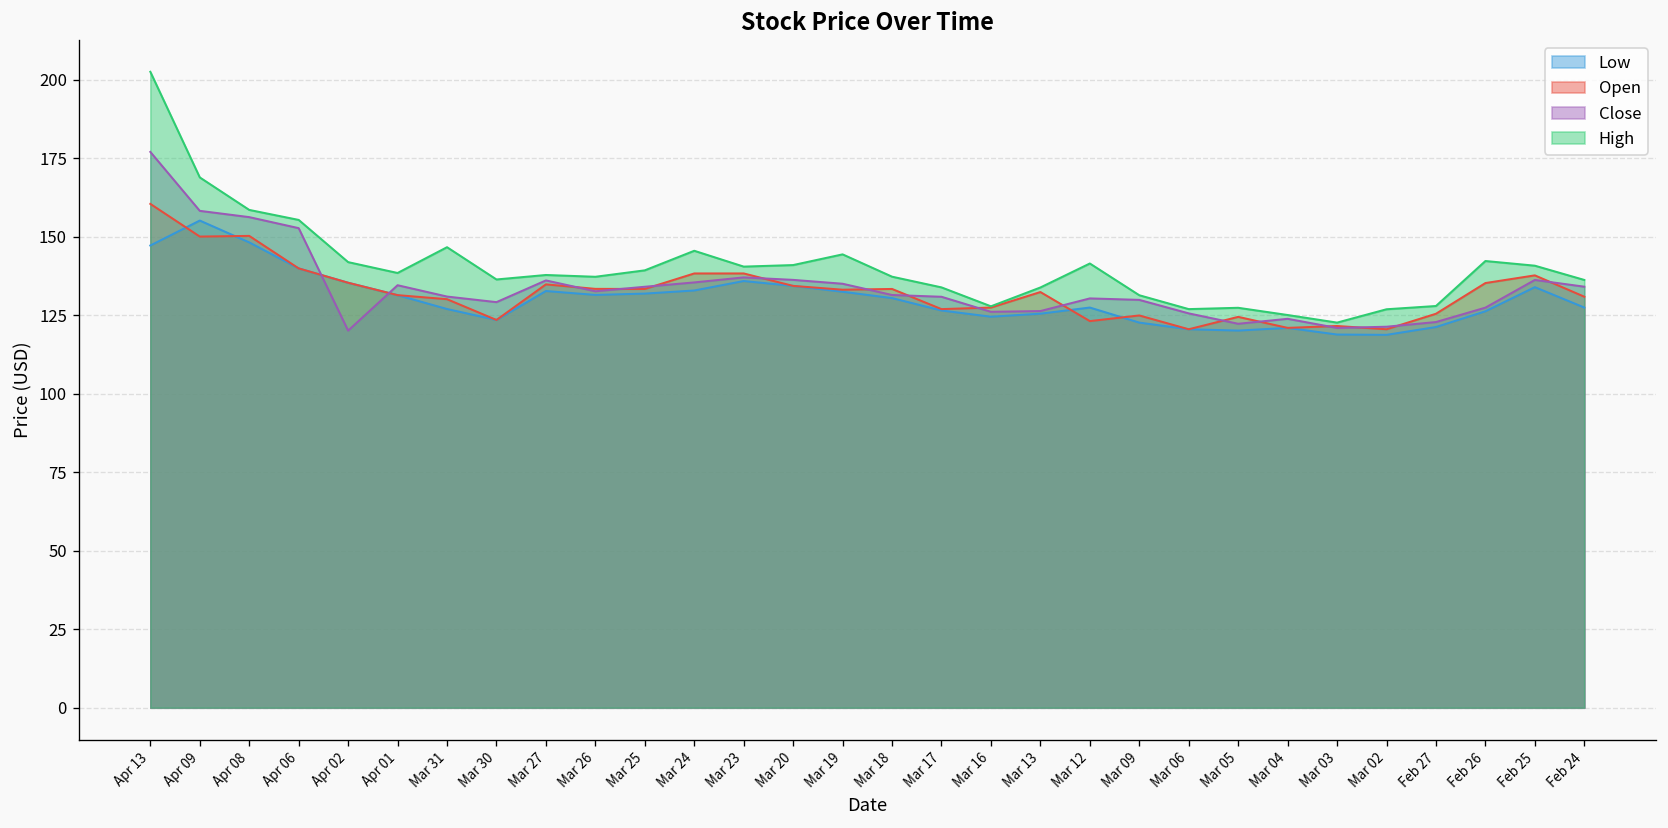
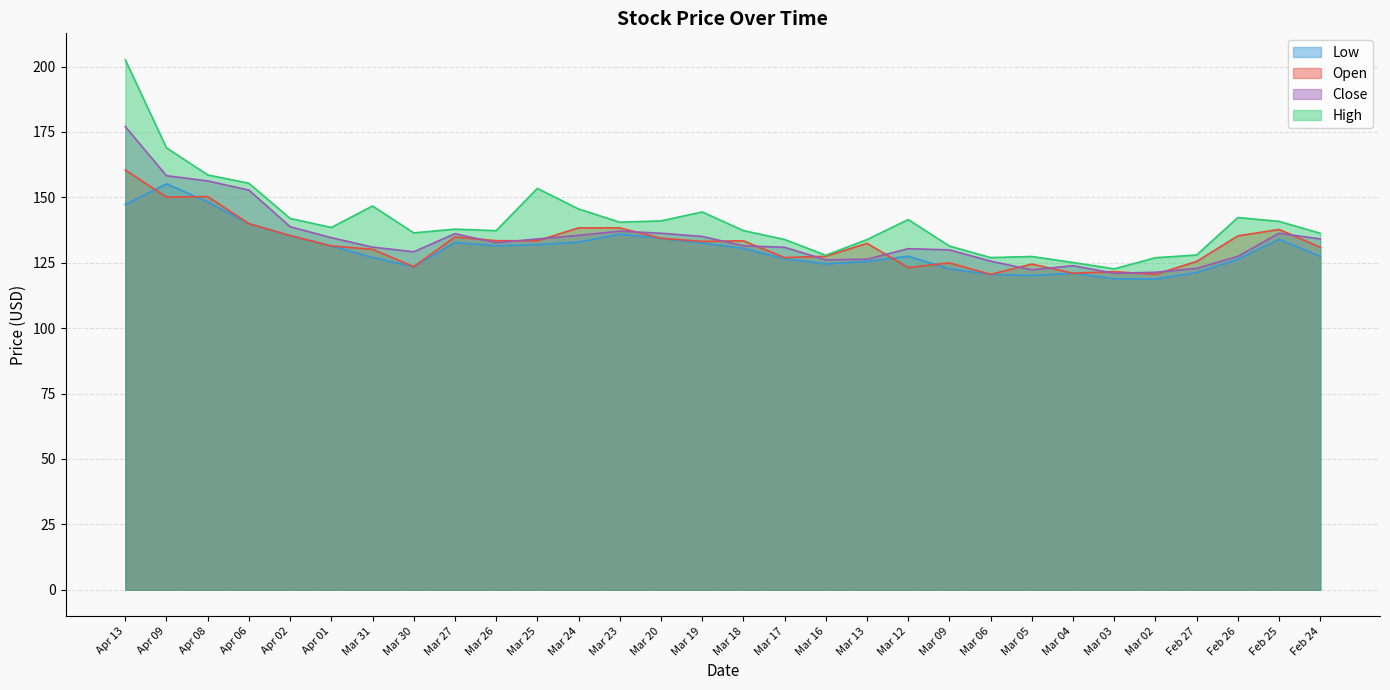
Close, Apr 02: 120 -> 139
High, Mar 25: 139 -> 153
